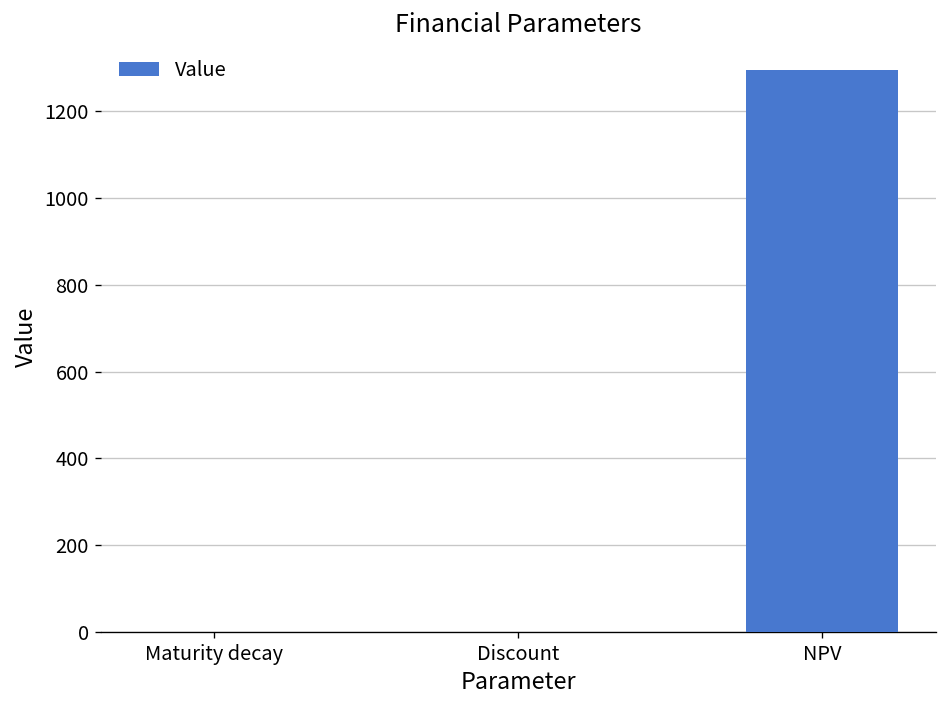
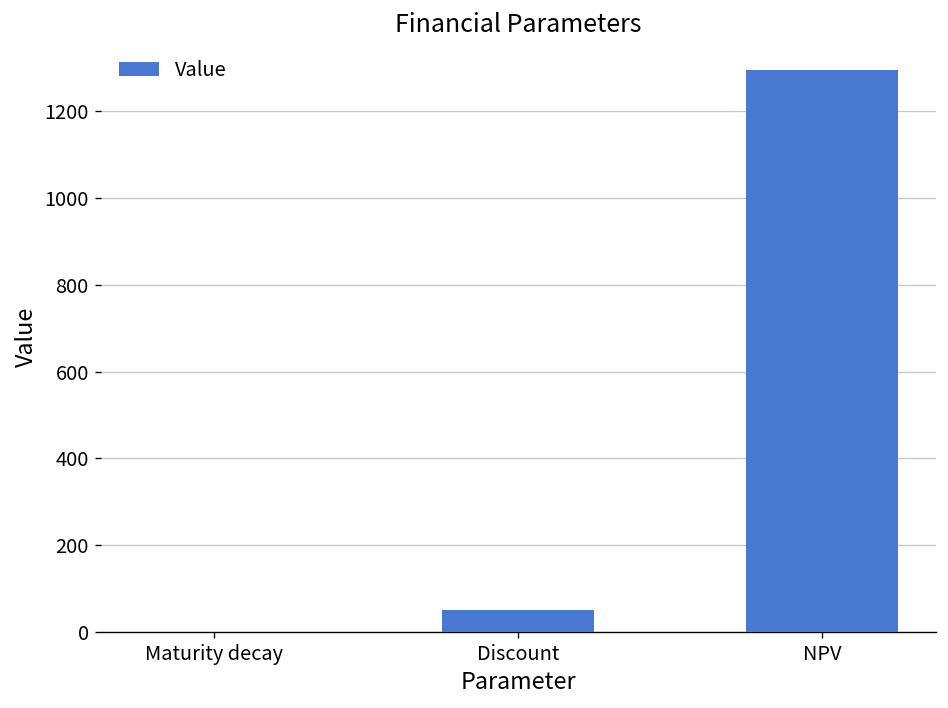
Discount: 0 -> 50
